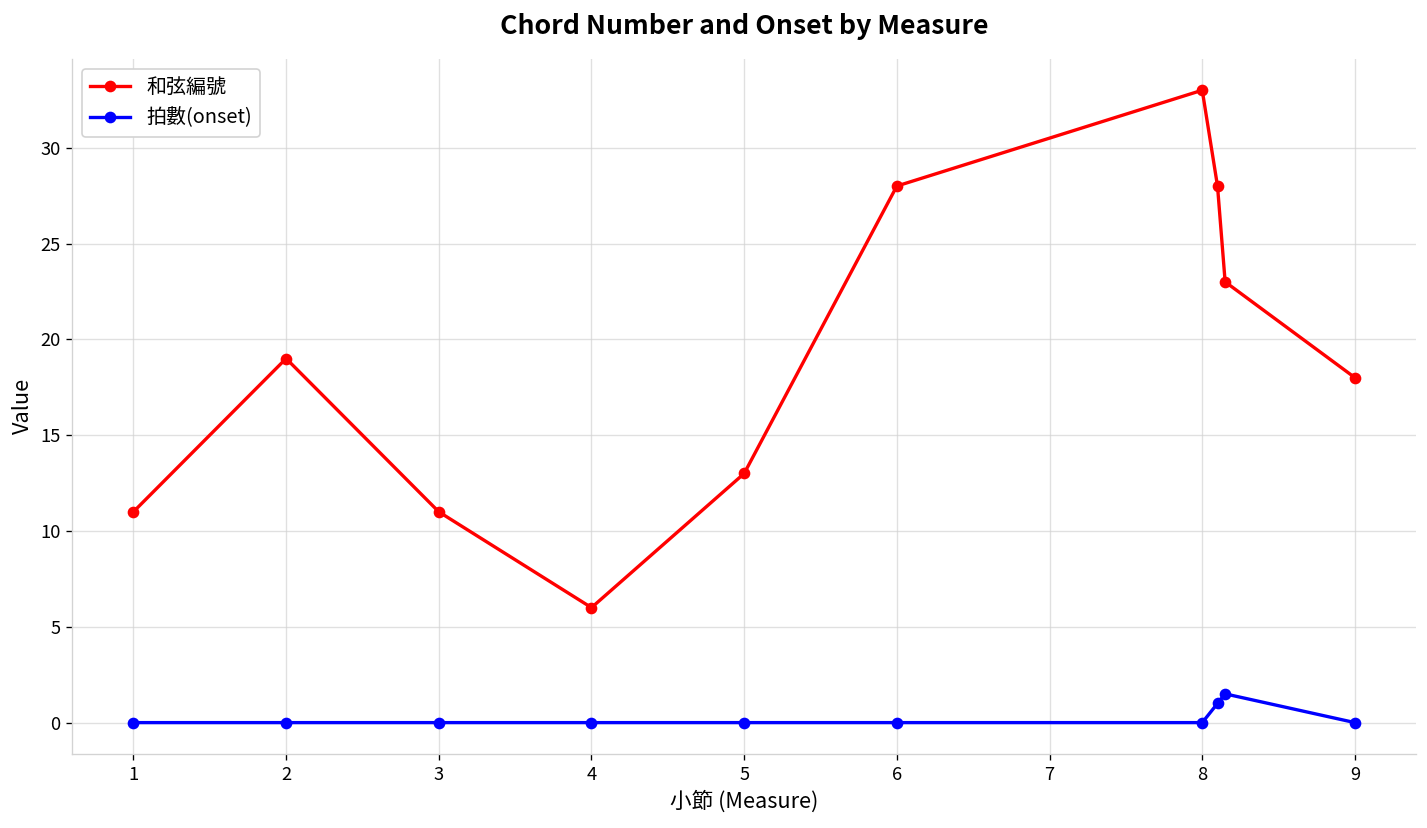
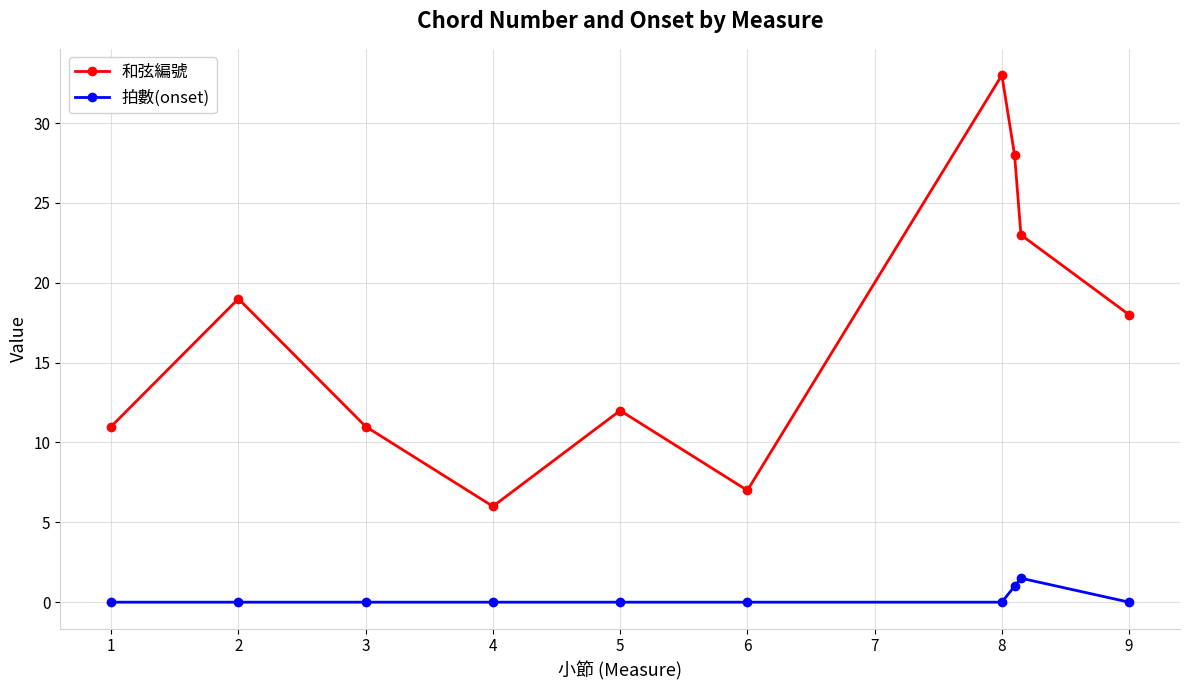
和弦編號, 5: 13 -> 12
和弦編號, 6: 28 -> 7
